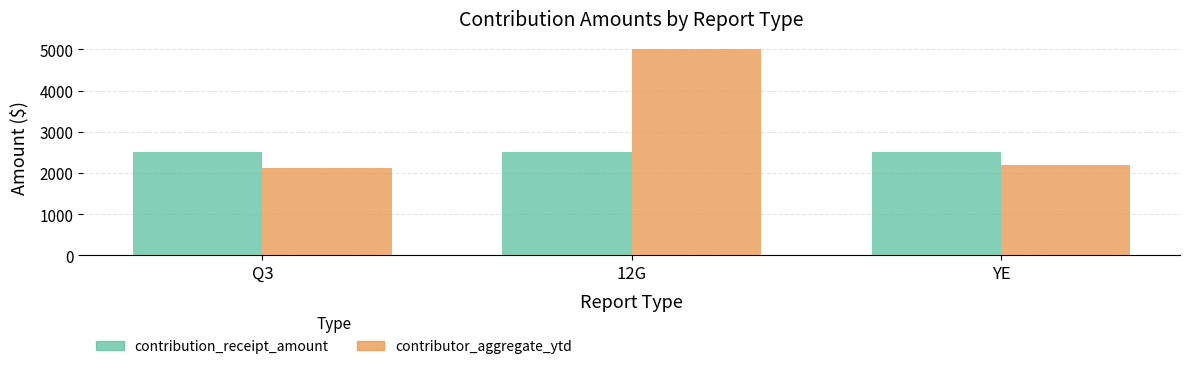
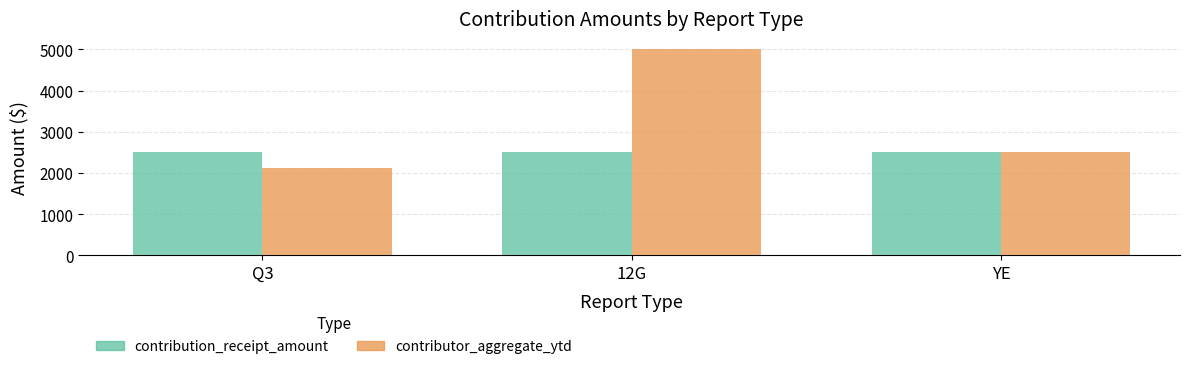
contributor_aggregate_ytd, YE: 2200 -> 2500
